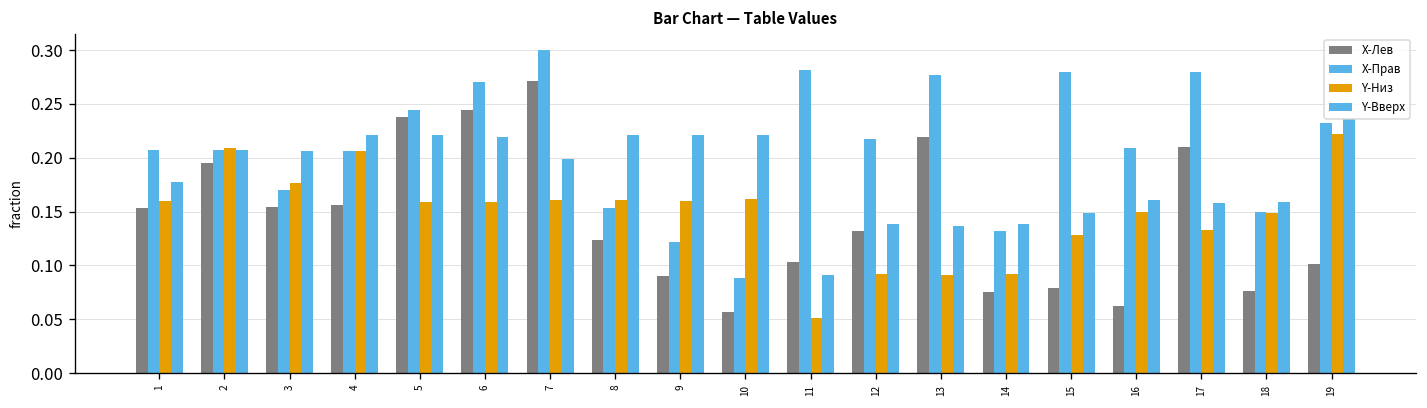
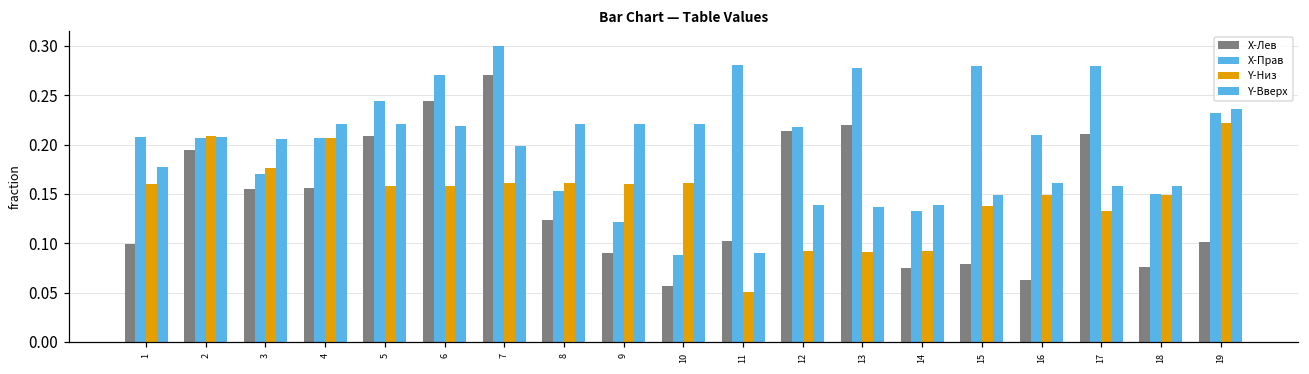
X-Лев, 1: 0.15 -> 0.10
X-Лев, 5: 0.24 -> 0.21
X-Лев, 12: 0.13 -> 0.21
Y-Низ, 15: 0.13 -> 0.14
